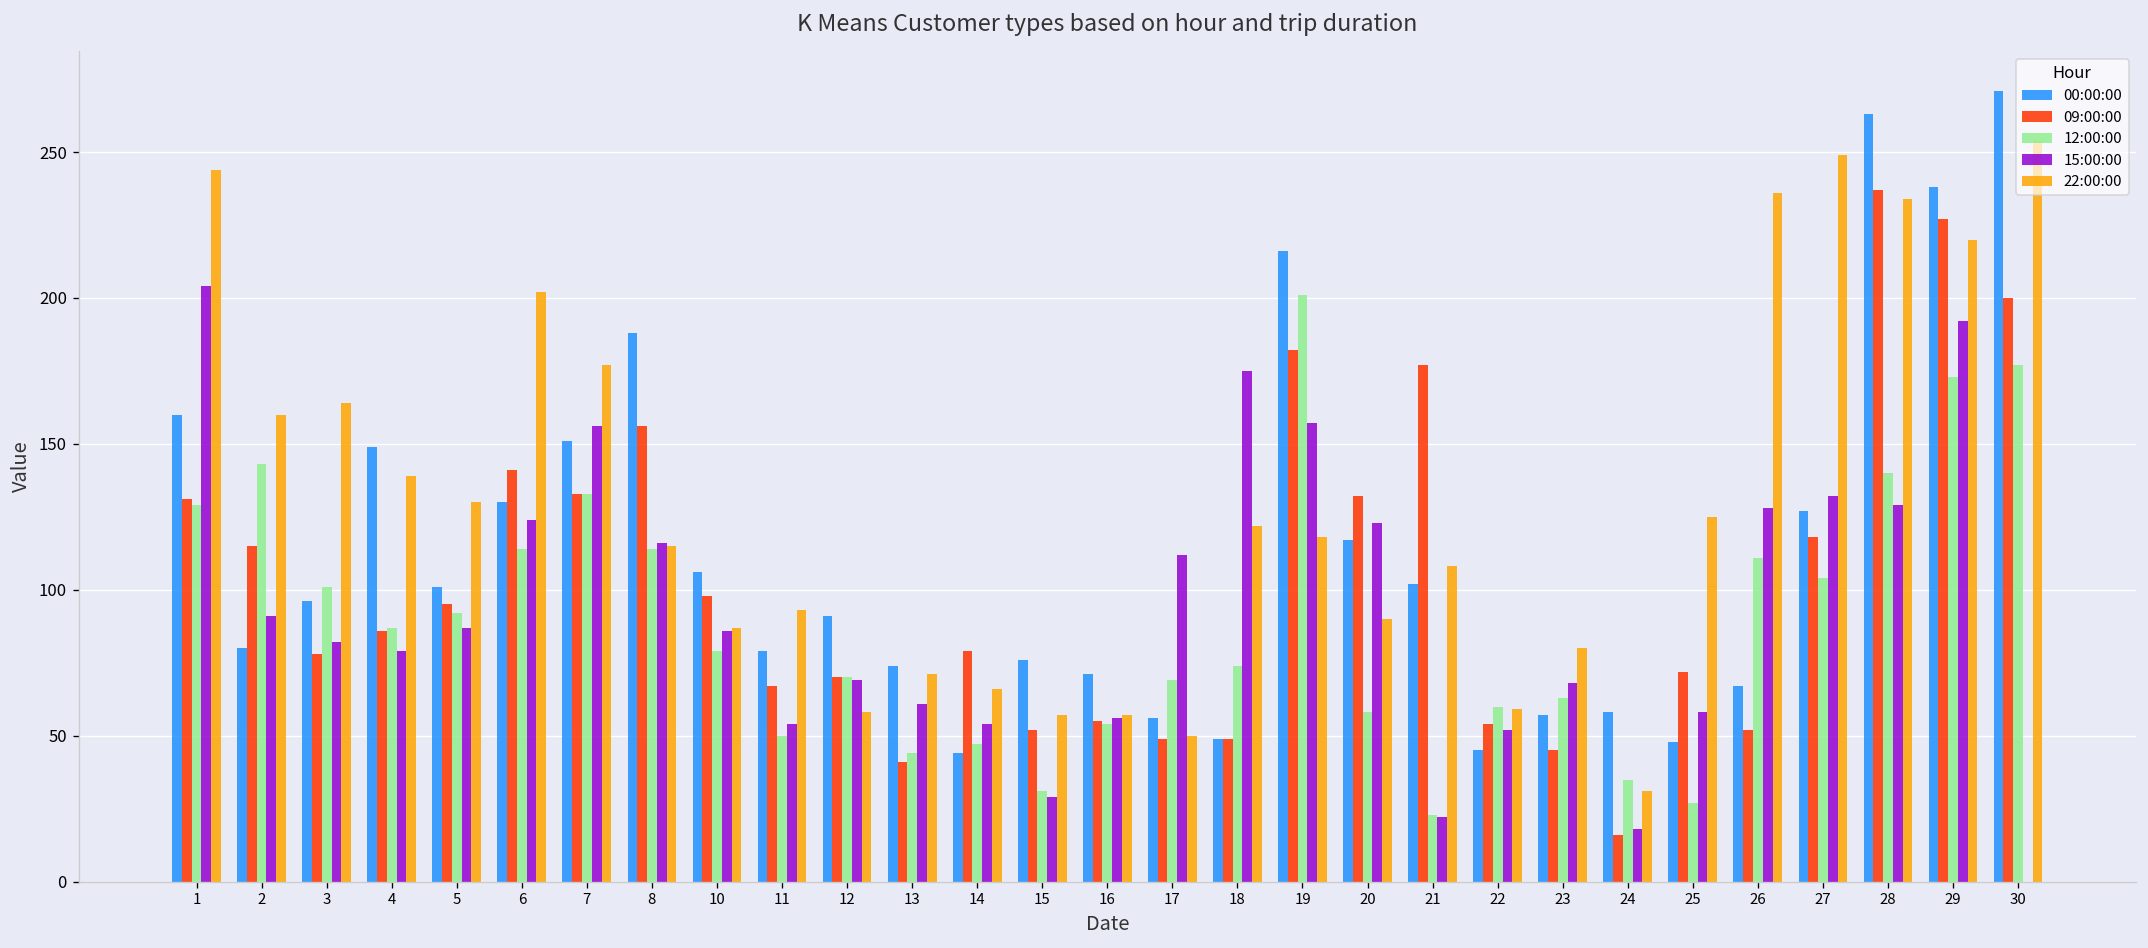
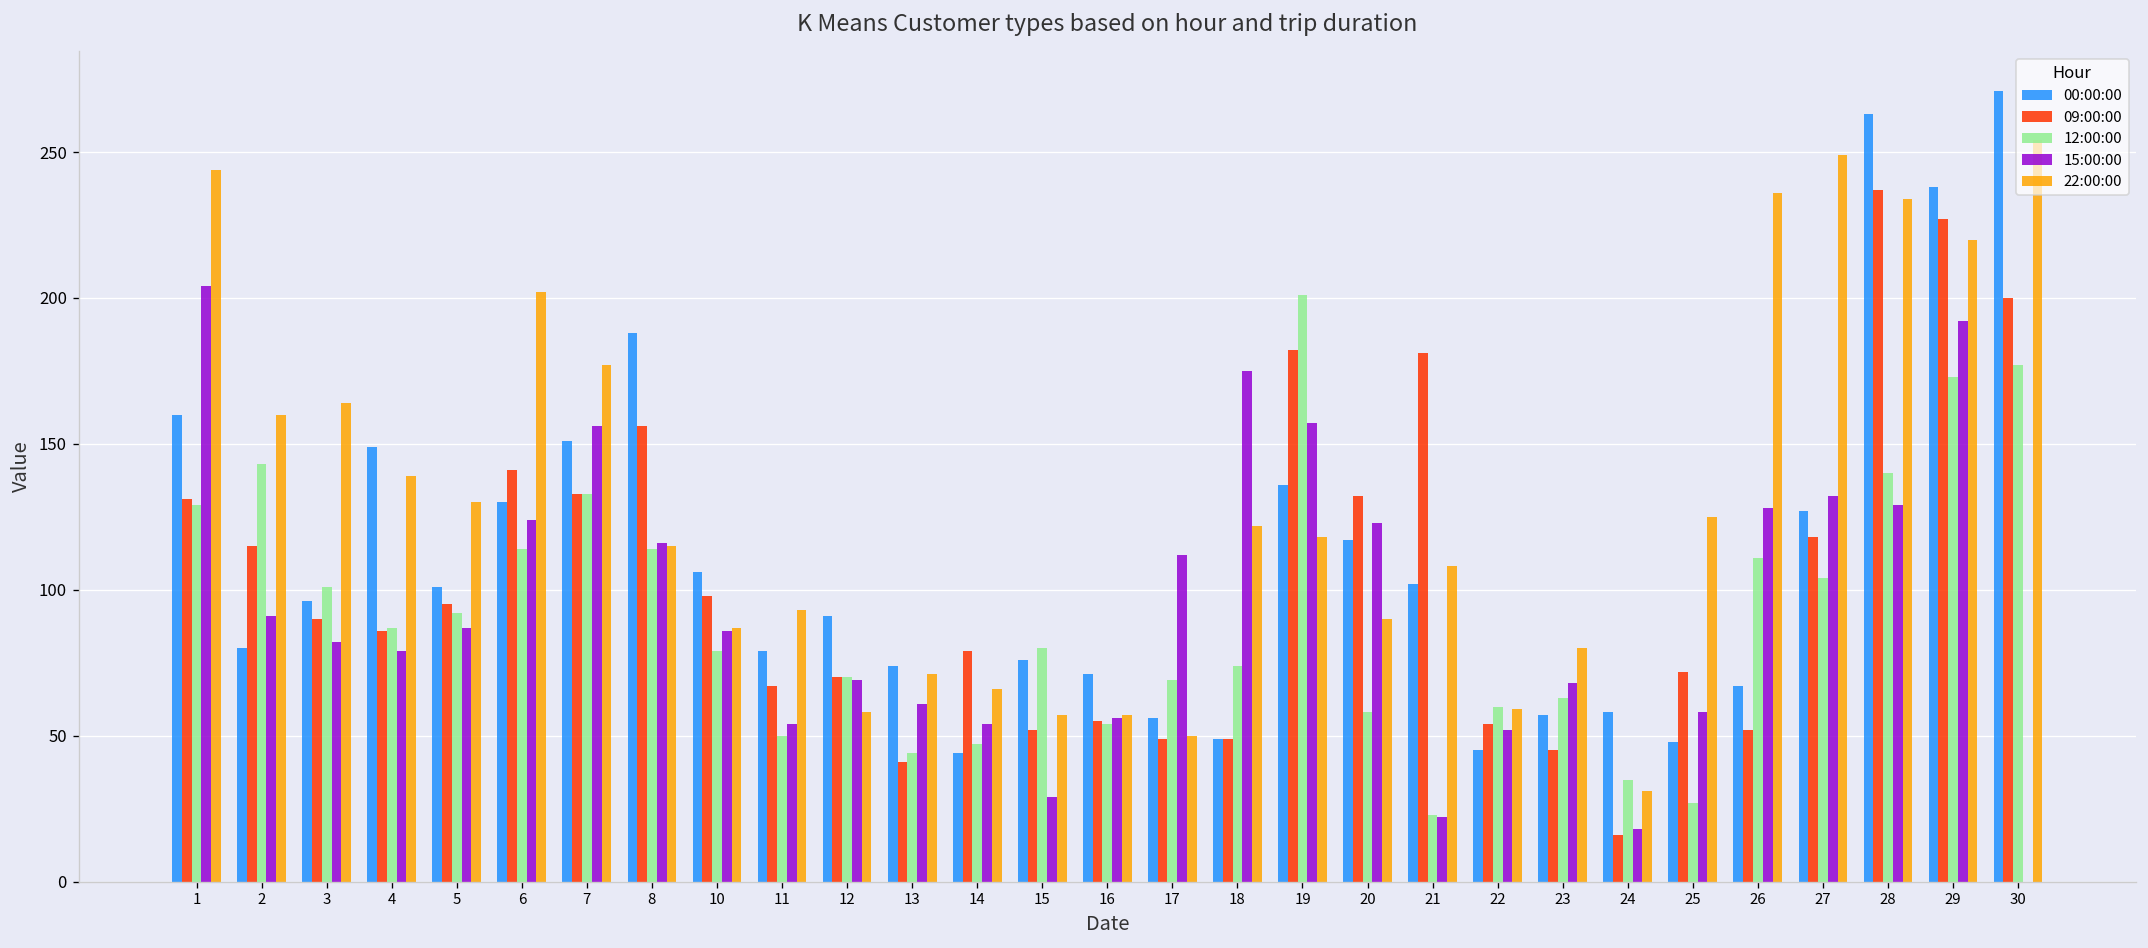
09:00:00, 3: 78 -> 90
12:00:00, 15: 31 -> 80
00:00:00, 19: 216 -> 136
09:00:00, 21: 177 -> 181
